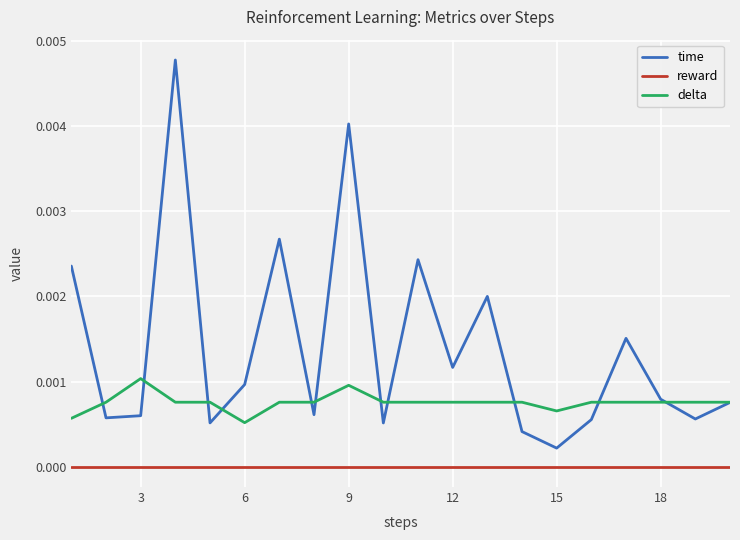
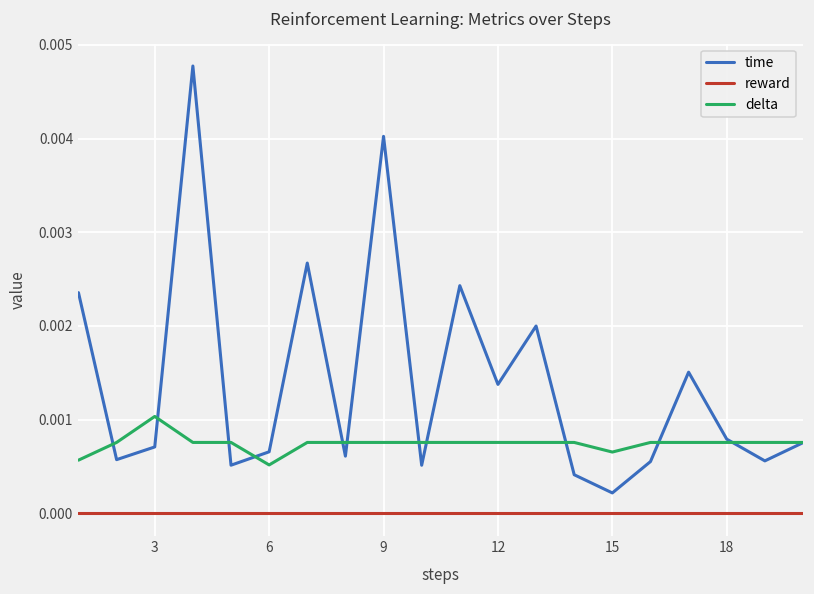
time, 3: 0.0006 -> 0.0007
time, 6: 0.0010 -> 0.0007
delta, 9: 0.0010 -> 0.0008
time, 12: 0.0012 -> 0.0014
